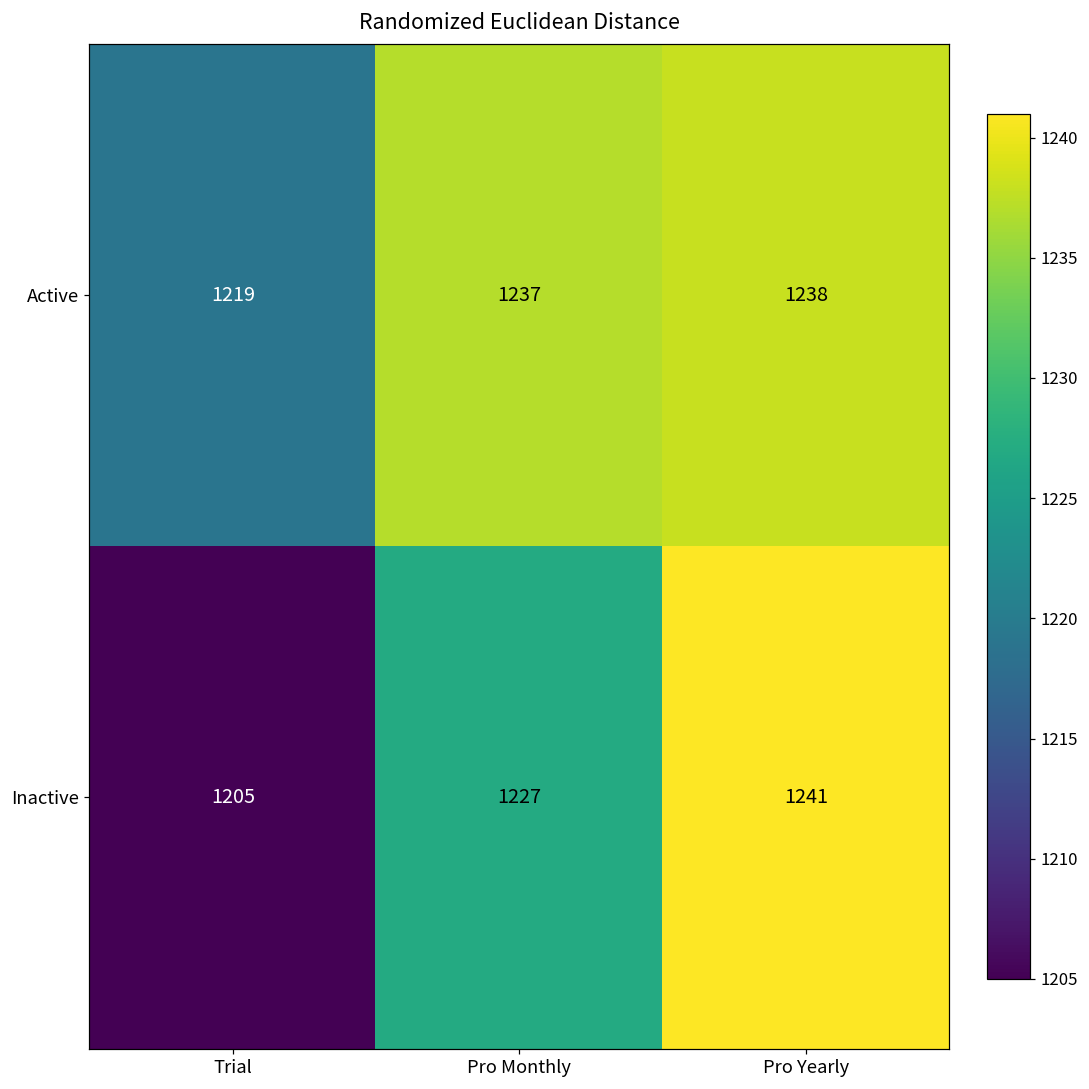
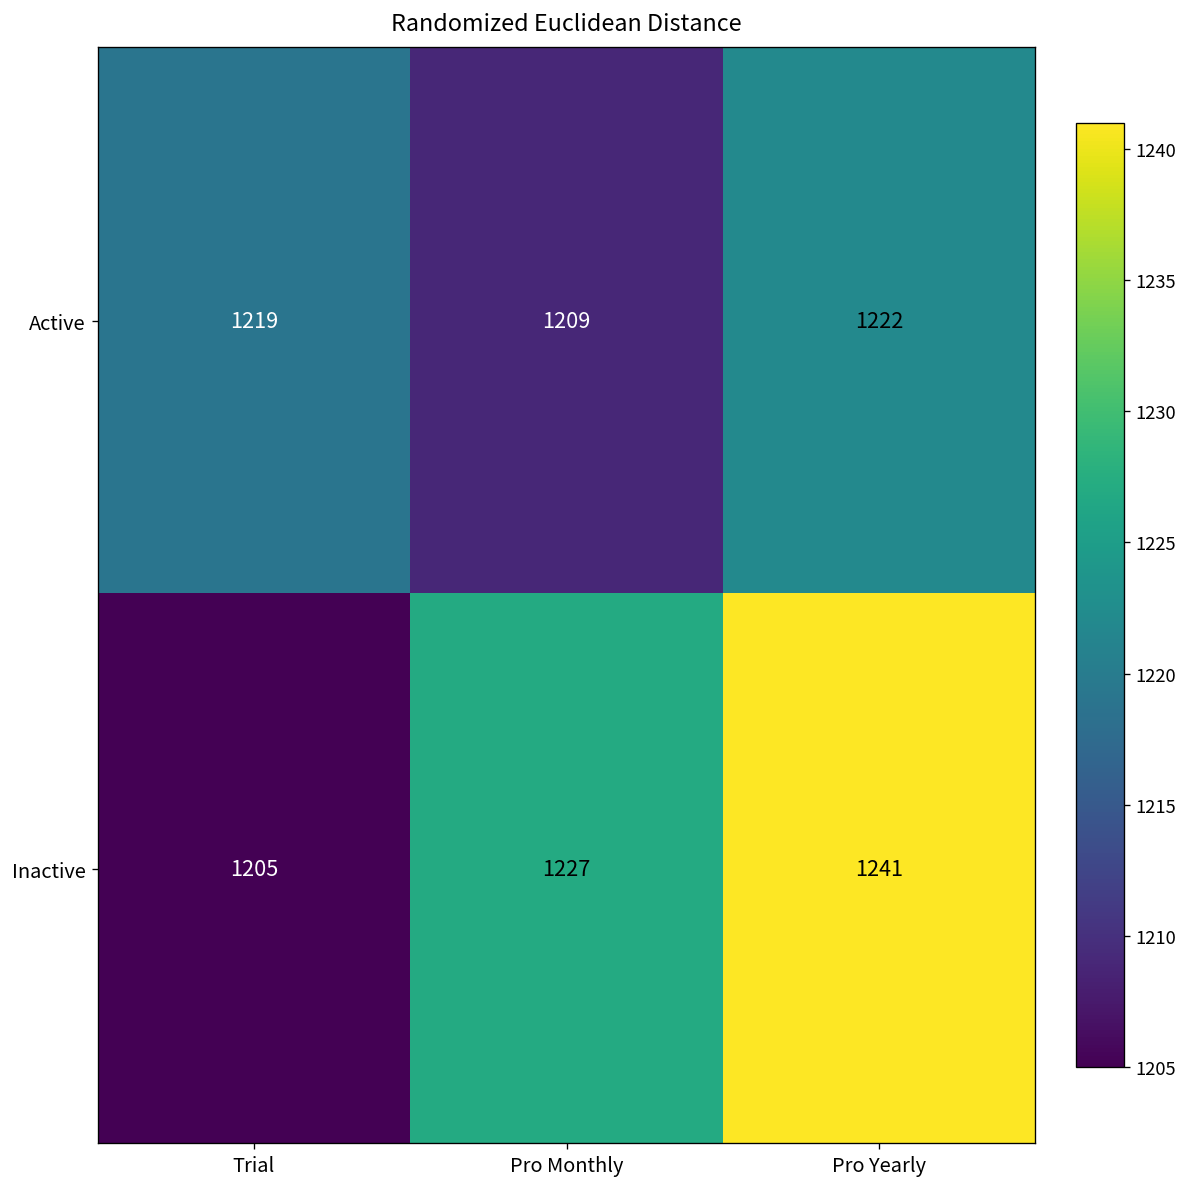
Active, Pro Monthly: 1237 -> 1209
Active, Pro Yearly: 1238 -> 1222
